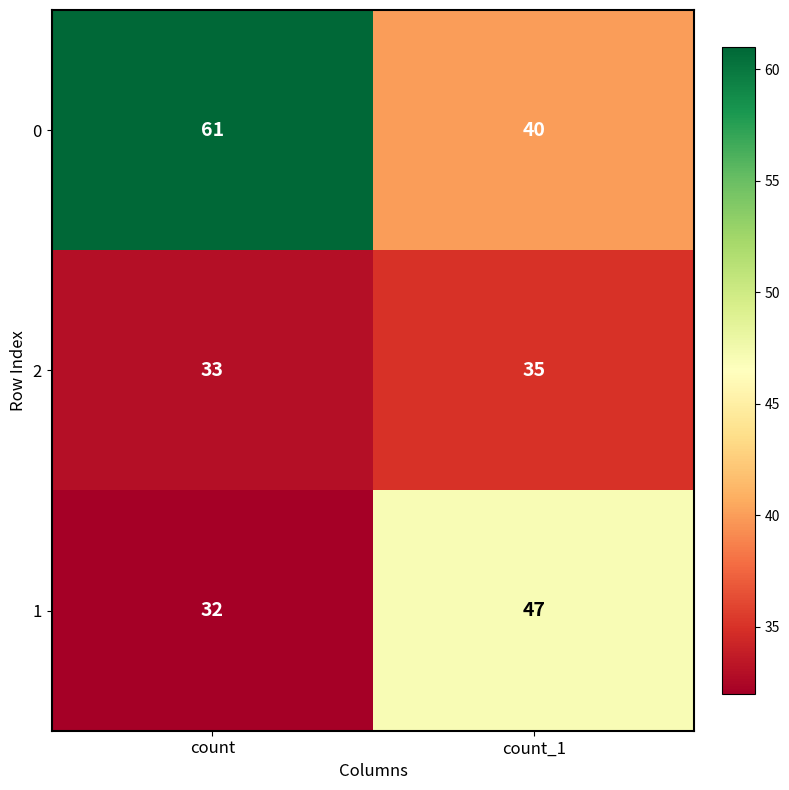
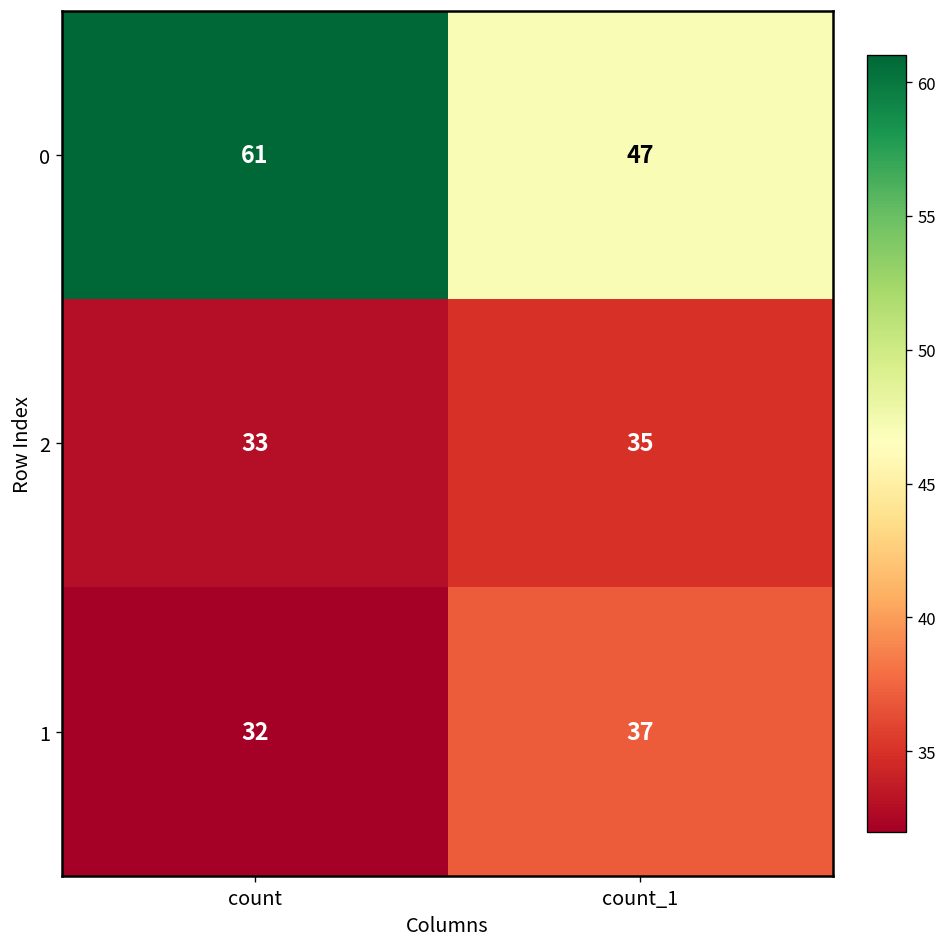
0, count_1: 40 -> 47
1, count_1: 47 -> 37
